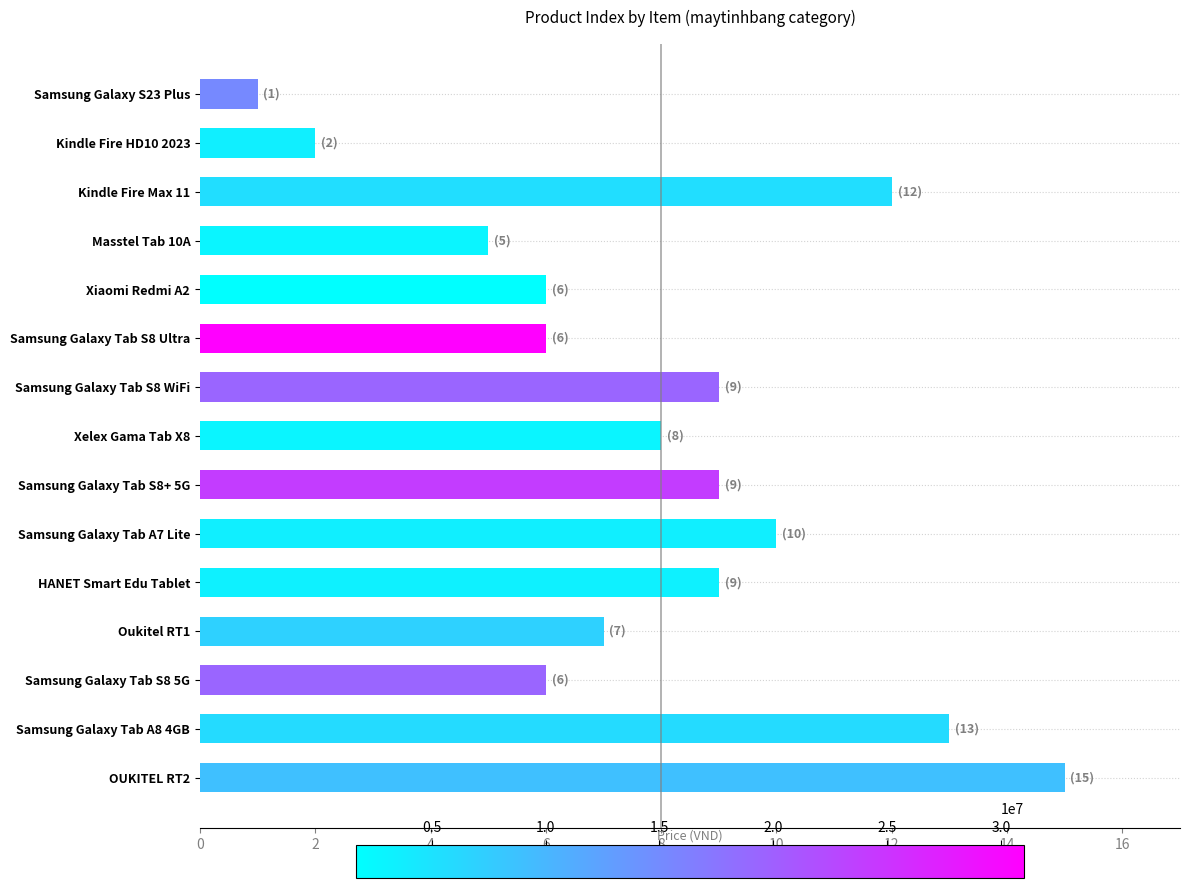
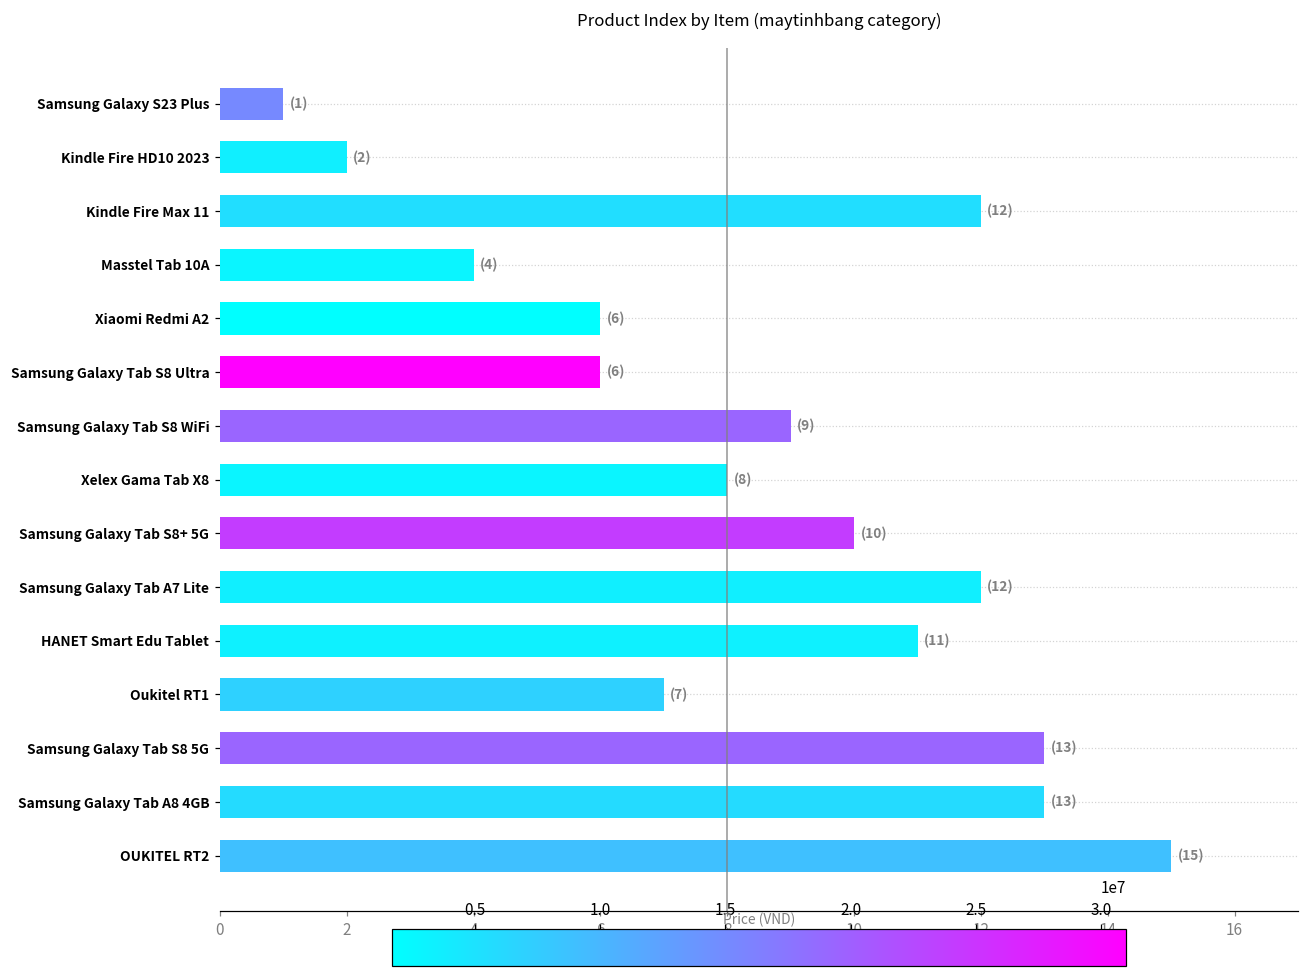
Masstel Tab 10A: (5) -> (4)
Samsung Galaxy Tab S8+ 5G: (9) -> (10)
Samsung Galaxy Tab A7 Lite: (10) -> (12)
HANET Smart Edu Tablet: (9) -> (11)
Samsung Galaxy Tab S8 5G: (6) -> (13)
